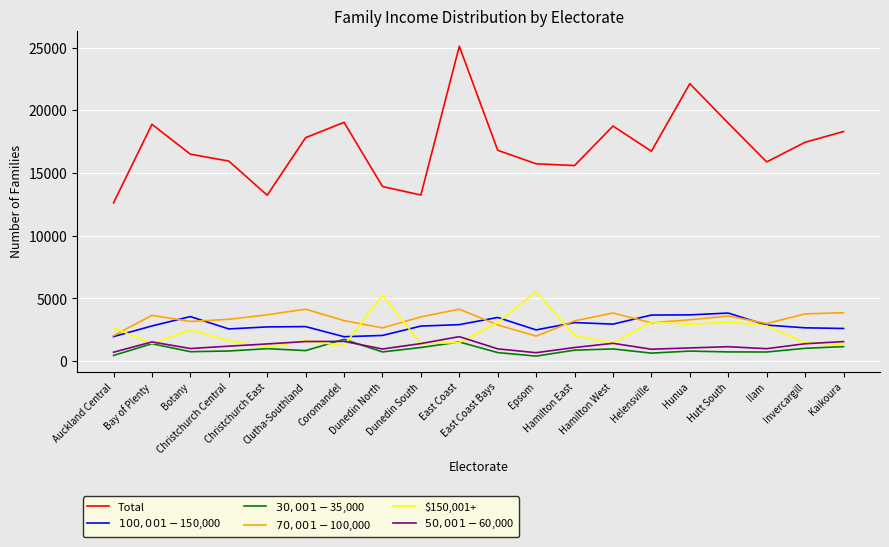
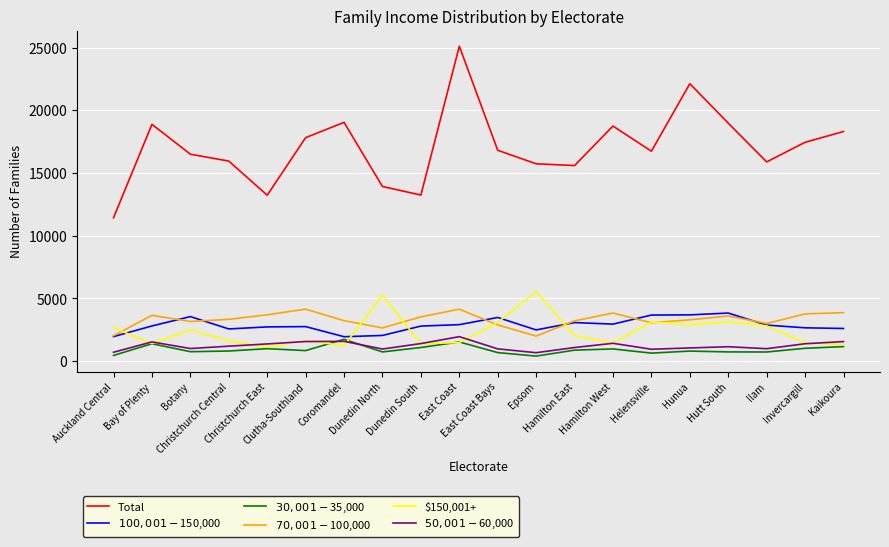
Total, Auckland Central: 12600 -> 11400
